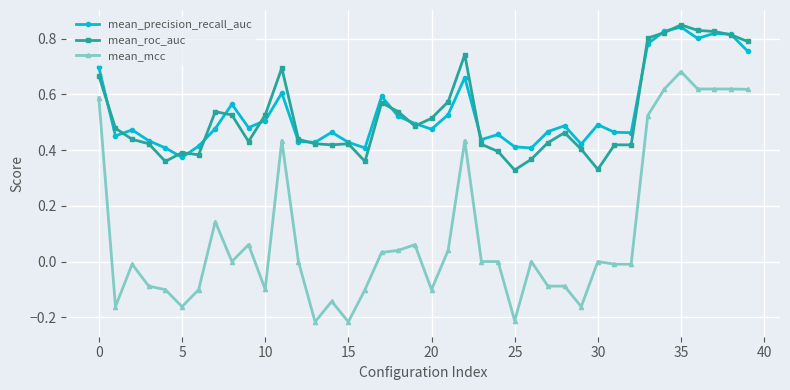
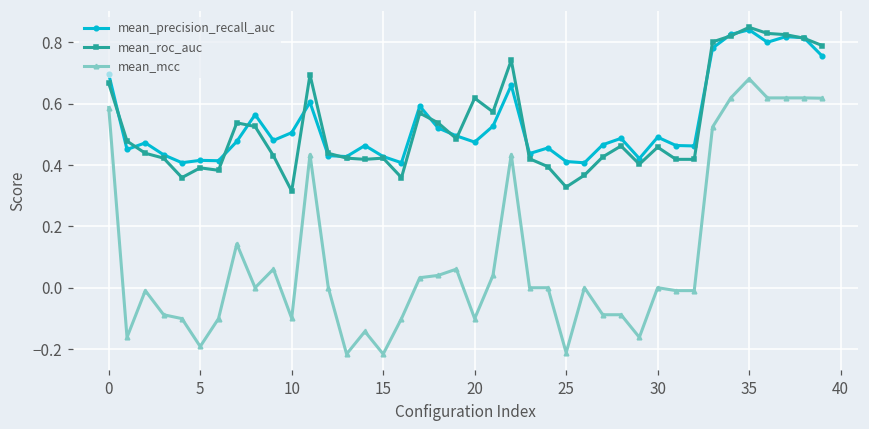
mean_precision_recall_auc, 5: 0.37 -> 0.42
mean_mcc, 5: -0.16 -> -0.19
mean_roc_auc, 10: 0.53 -> 0.32
mean_roc_auc, 20: 0.51 -> 0.62
mean_roc_auc, 30: 0.33 -> 0.46
